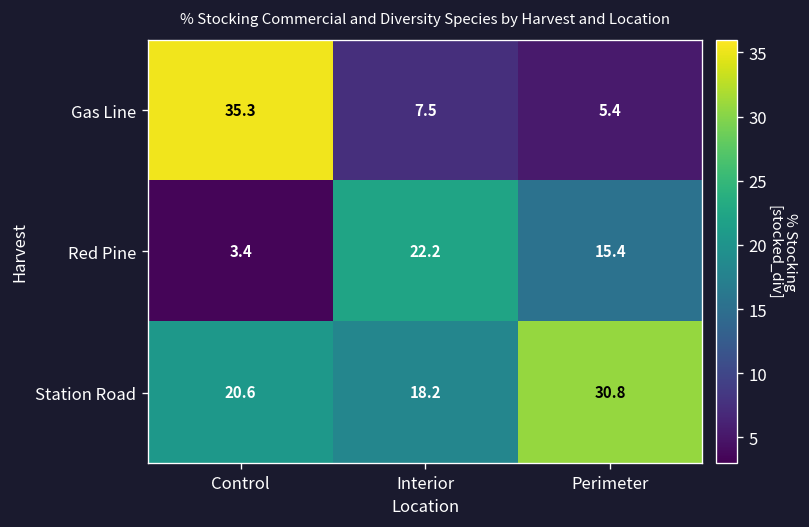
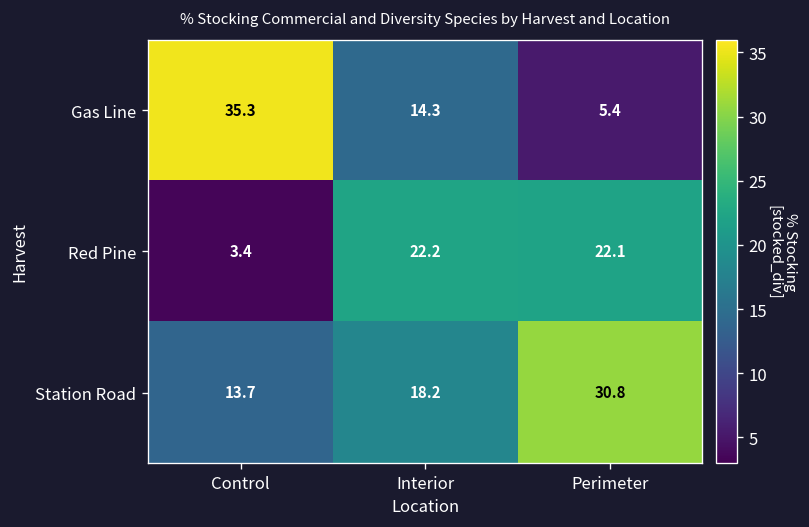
Gas Line, Interior: 7.5 -> 14.3
Red Pine, Perimeter: 15.4 -> 22.1
Station Road, Control: 20.6 -> 13.7
